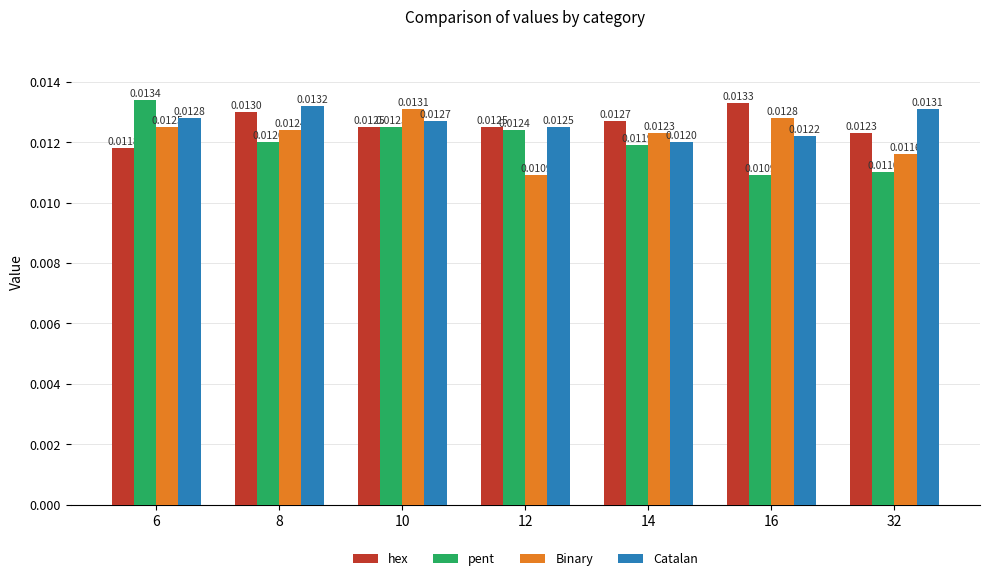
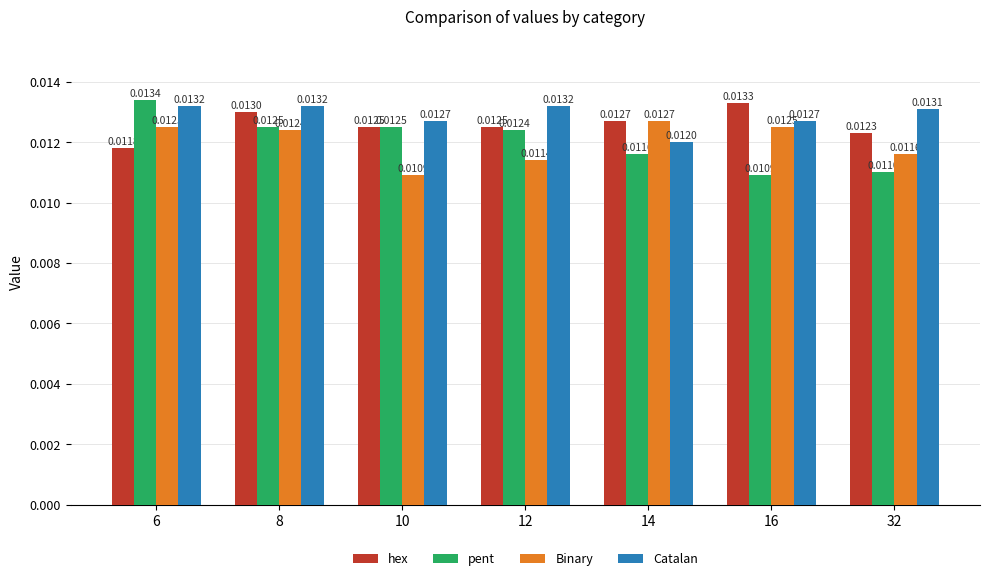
Catalan, 6: 0.0128 -> 0.0132
pent, 8: 0.0120 -> 0.0125
Binary, 10: 0.0131 -> 0.0109
Binary, 12: 0.0109 -> 0.0114
Catalan, 12: 0.0125 -> 0.0132
pent, 14: 0.0119 -> 0.0116
Binary, 14: 0.0123 -> 0.0127
Binary, 16: 0.0128 -> 0.0125
Catalan, 16: 0.0122 -> 0.0127
